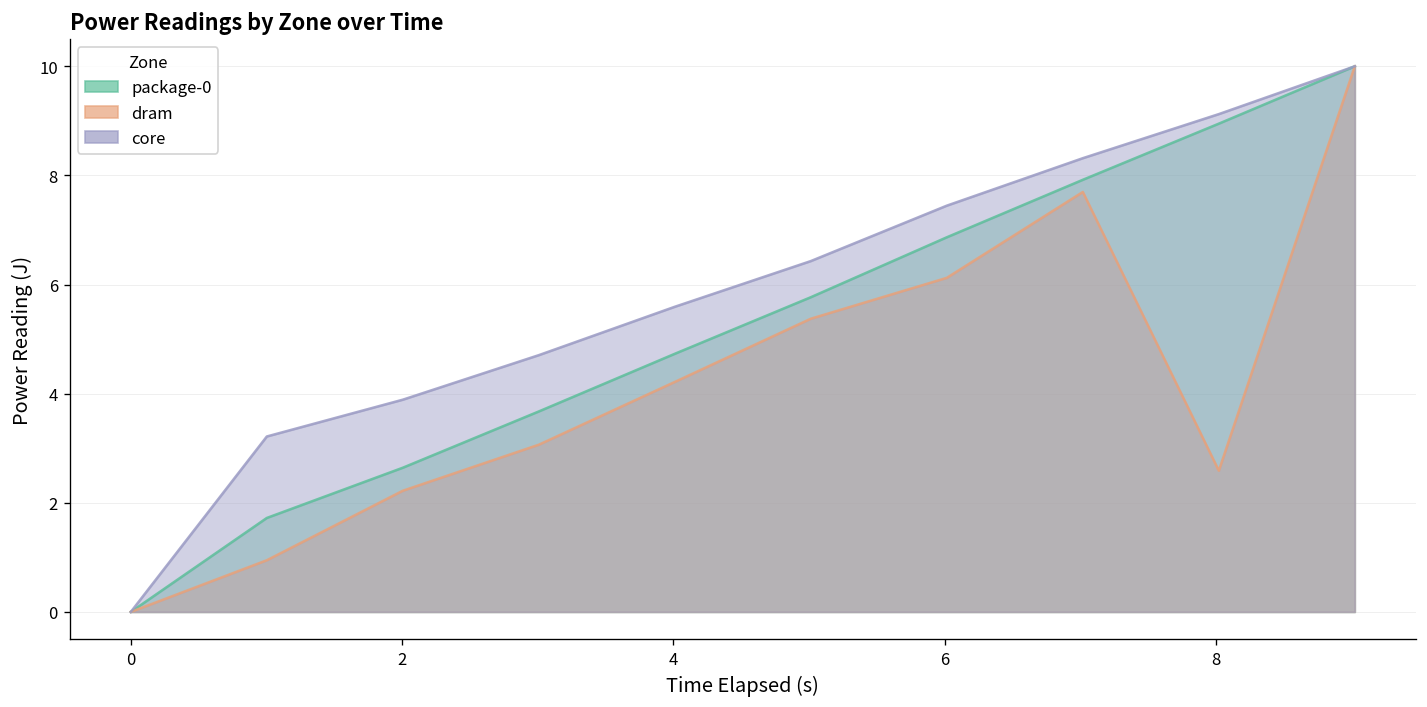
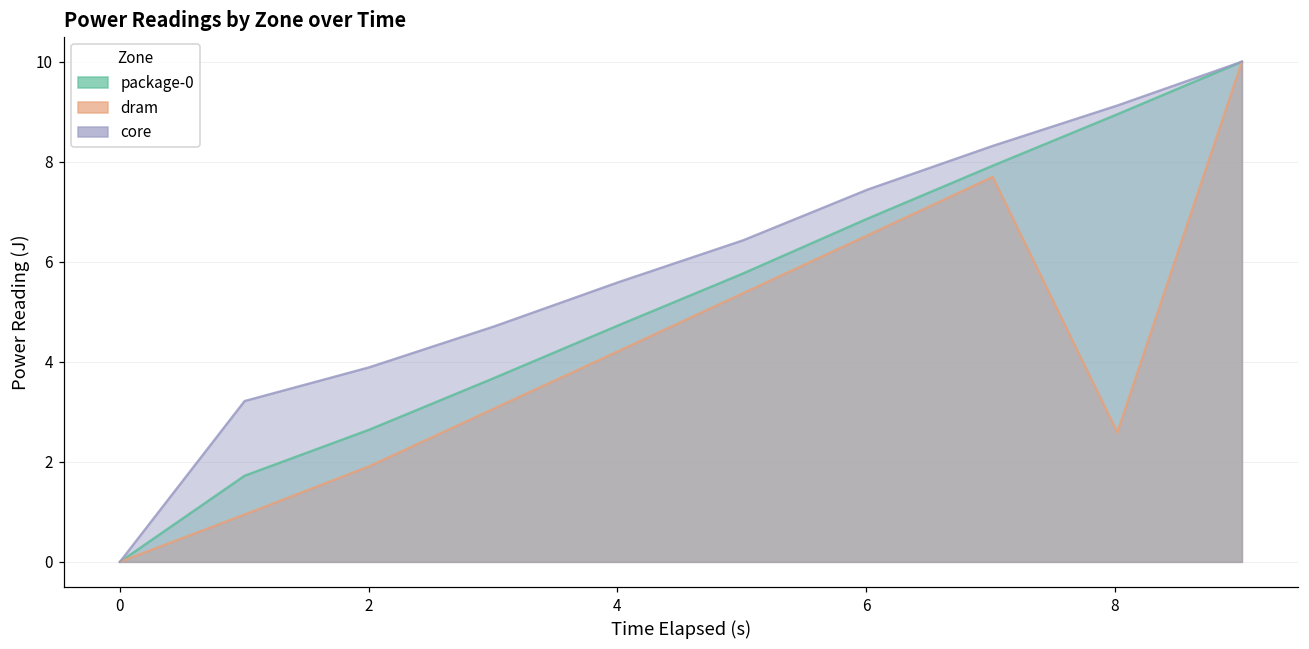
dram, 2: 2.2 -> 1.9
dram, 6: 6.1 -> 6.5
